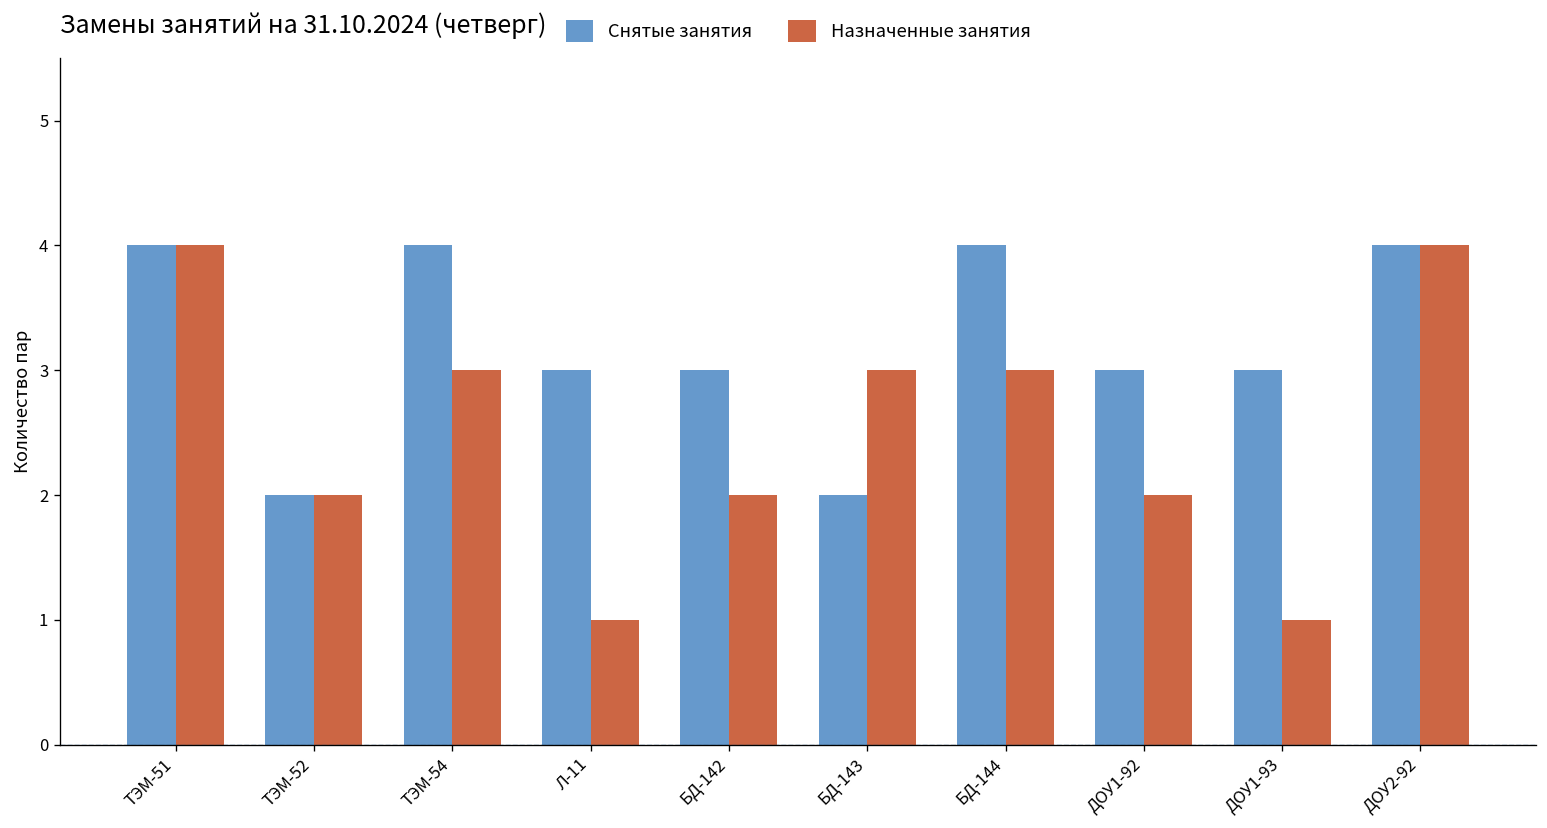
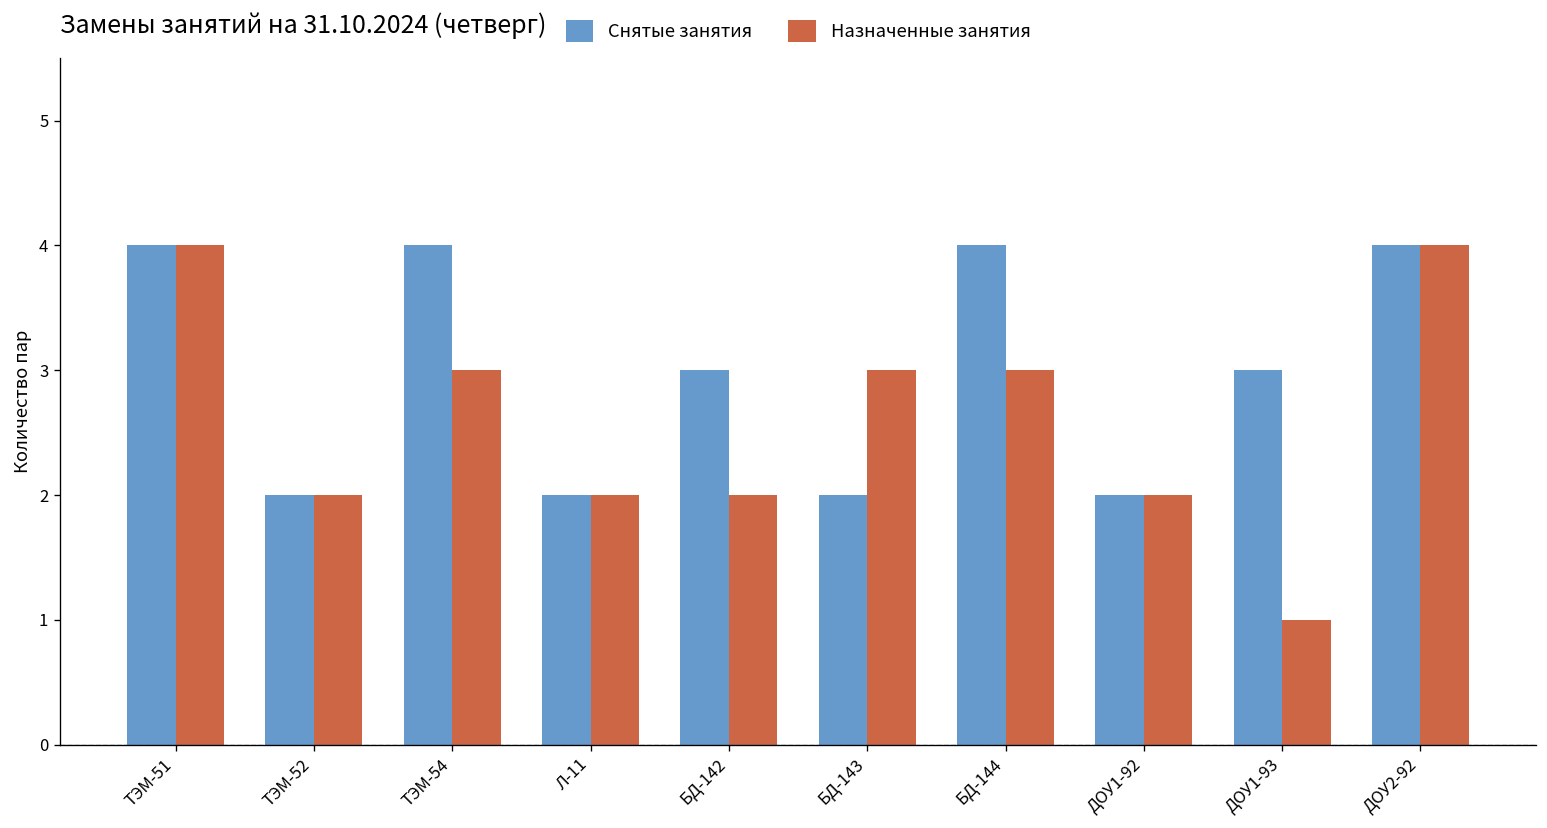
Снятые занятия, Л-11: 3 -> 2
Назначенные занятия, Л-11: 1 -> 2
Снятые занятия, ДОУ1-92: 3 -> 2
